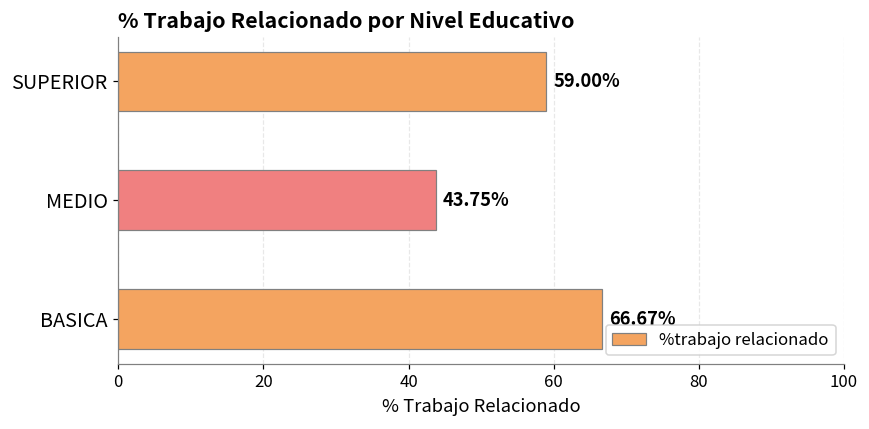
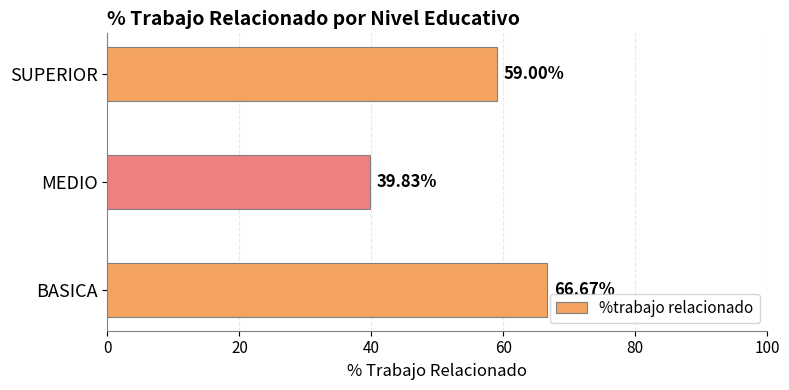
MEDIO: 43.75% -> 39.83%
